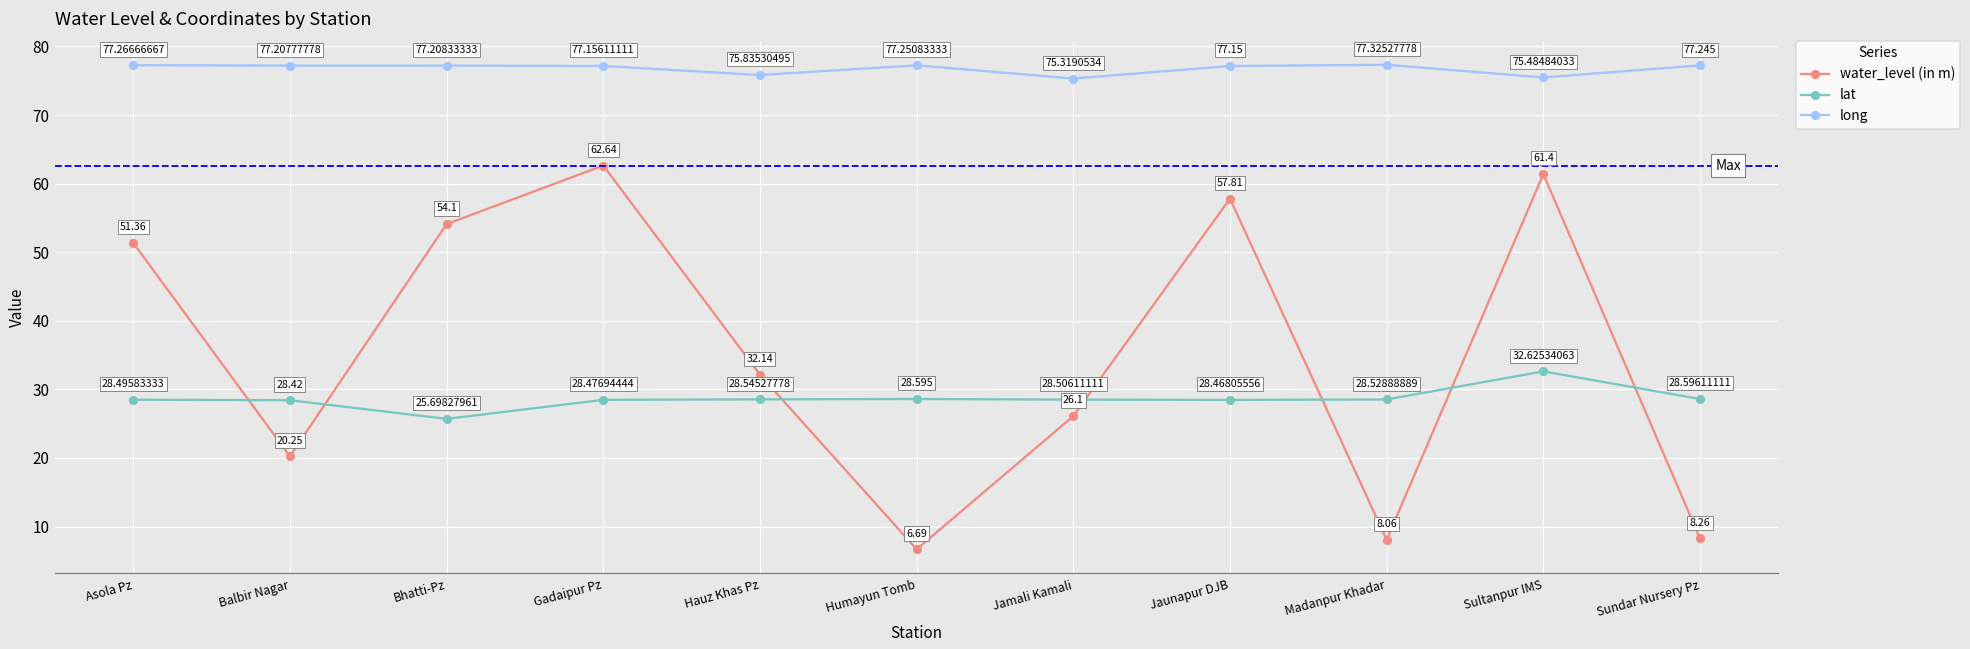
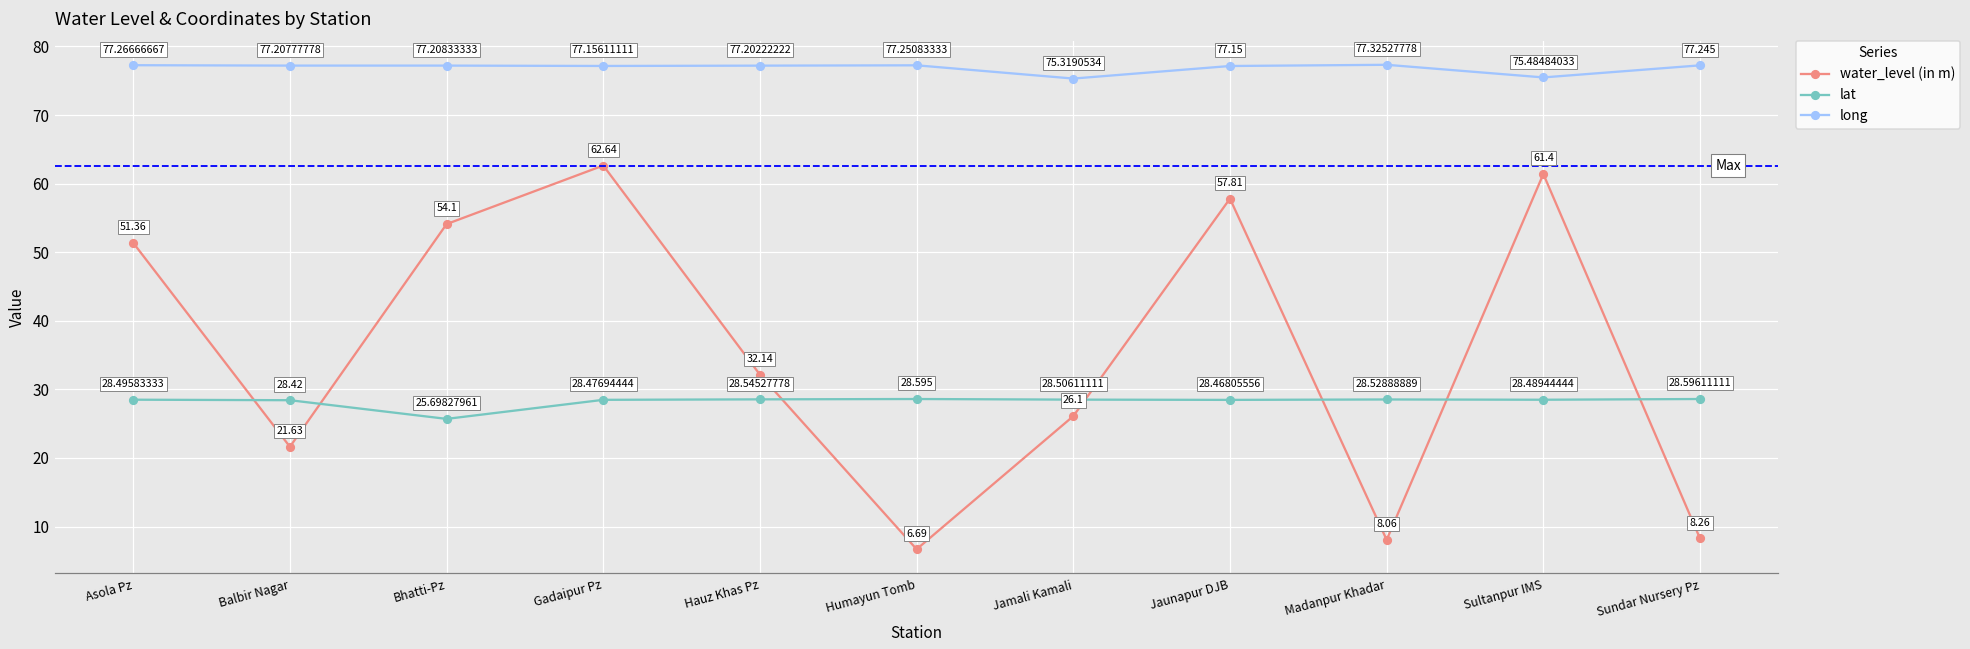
water_level (in m), Balbir Nagar: 20.25 -> 21.63
long, Hauz Khas Pz: 75.83530495 -> 77.20222222
lat, Sultanpur IMS: 32.62534063 -> 28.48944444
